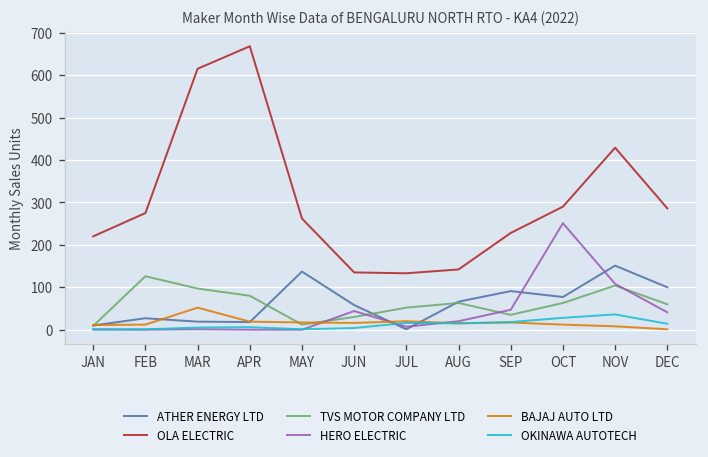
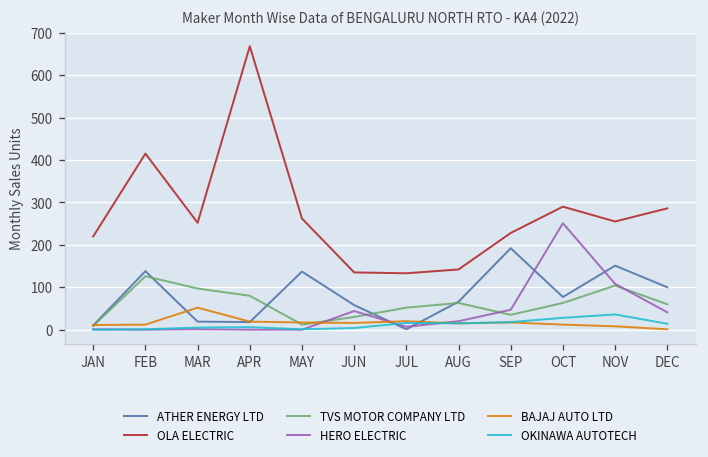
ATHER ENERGY LTD, FEB: 30 -> 140
OLA ELECTRIC, FEB: 280 -> 420
OLA ELECTRIC, MAR: 620 -> 250
ATHER ENERGY LTD, SEP: 90 -> 190
OLA ELECTRIC, NOV: 430 -> 260
